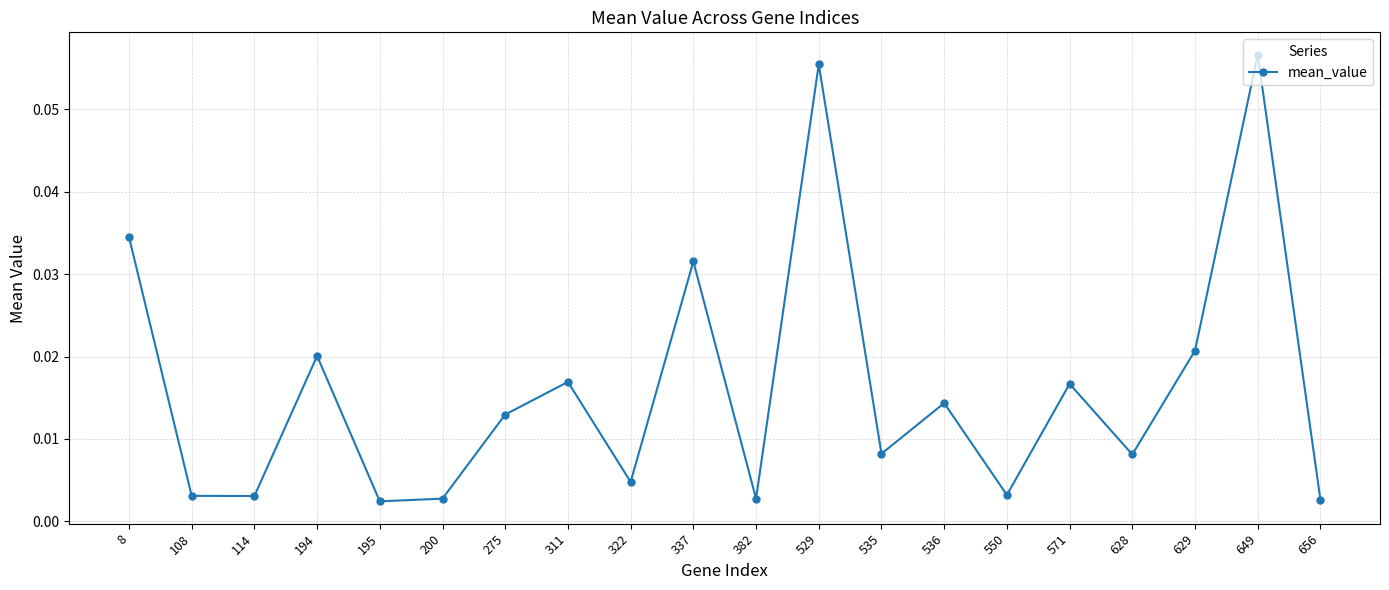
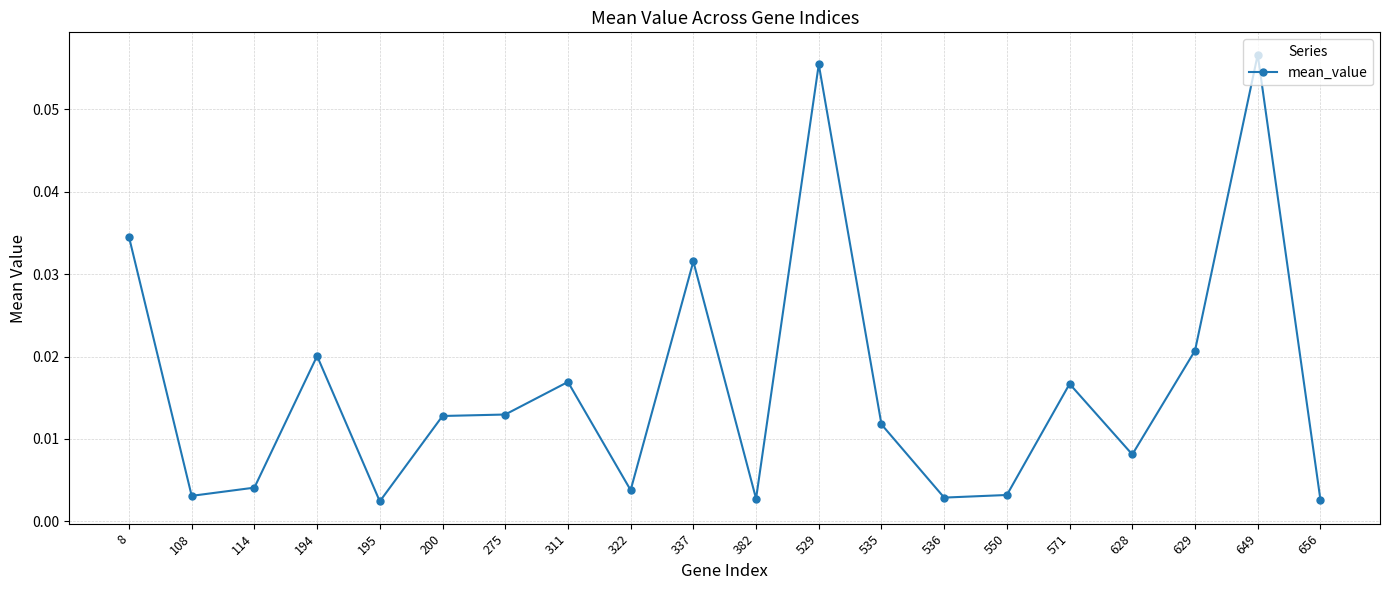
114: 0.003 -> 0.004
200: 0.003 -> 0.013
322: 0.005 -> 0.004
535: 0.008 -> 0.012
536: 0.014 -> 0.003
